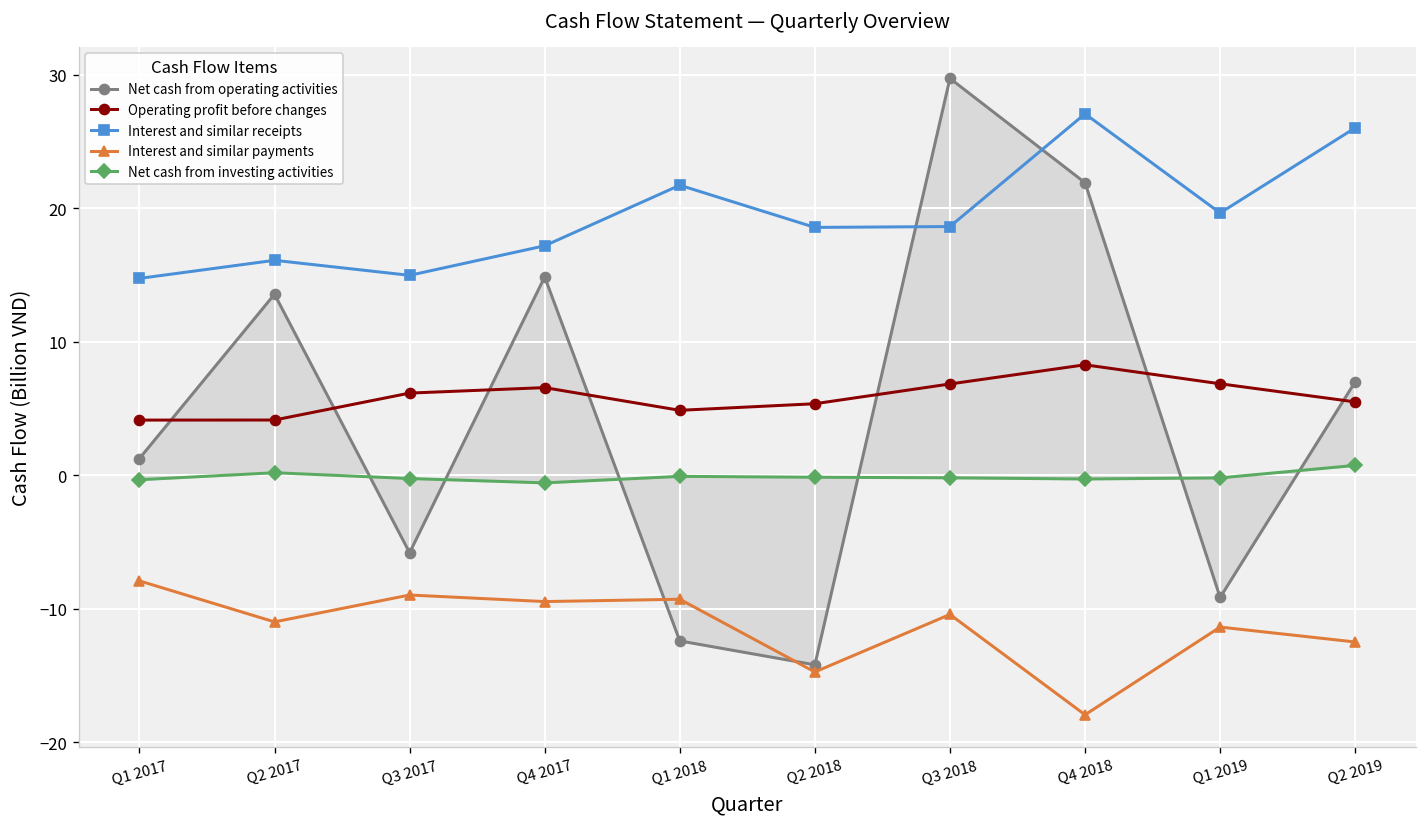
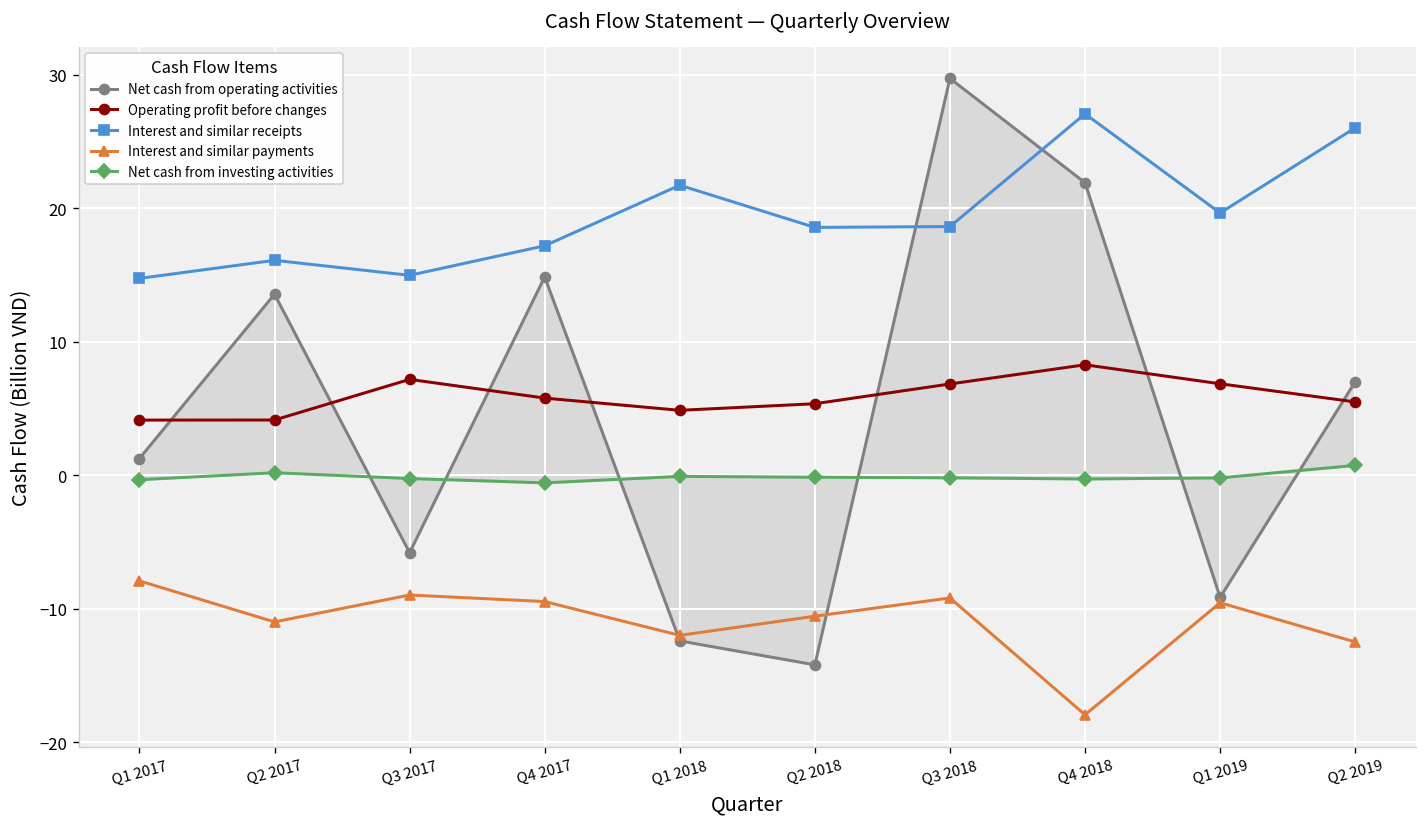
Operating profit before changes, Q3 2017: 6.2 -> 7.2
Operating profit before changes, Q4 2017: 6.6 -> 5.8
Interest and similar payments, Q1 2018: -9.3 -> -12.0
Interest and similar payments, Q2 2018: -14.7 -> -10.5
Interest and similar payments, Q3 2018: -10.4 -> -9.2
Interest and similar payments, Q1 2019: -11.4 -> -9.5
